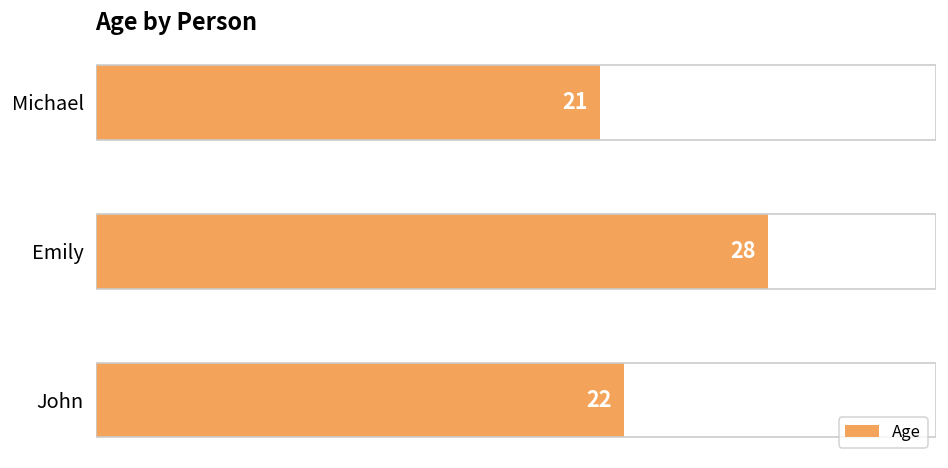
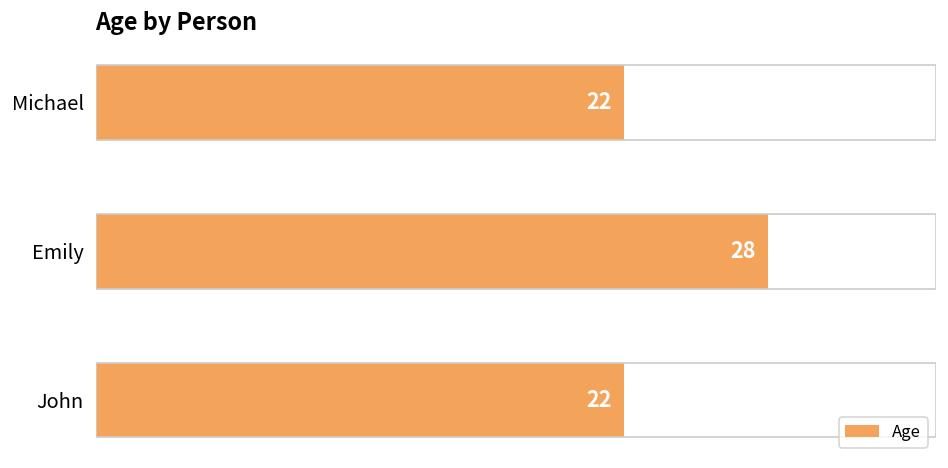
Michael: 21 -> 22
